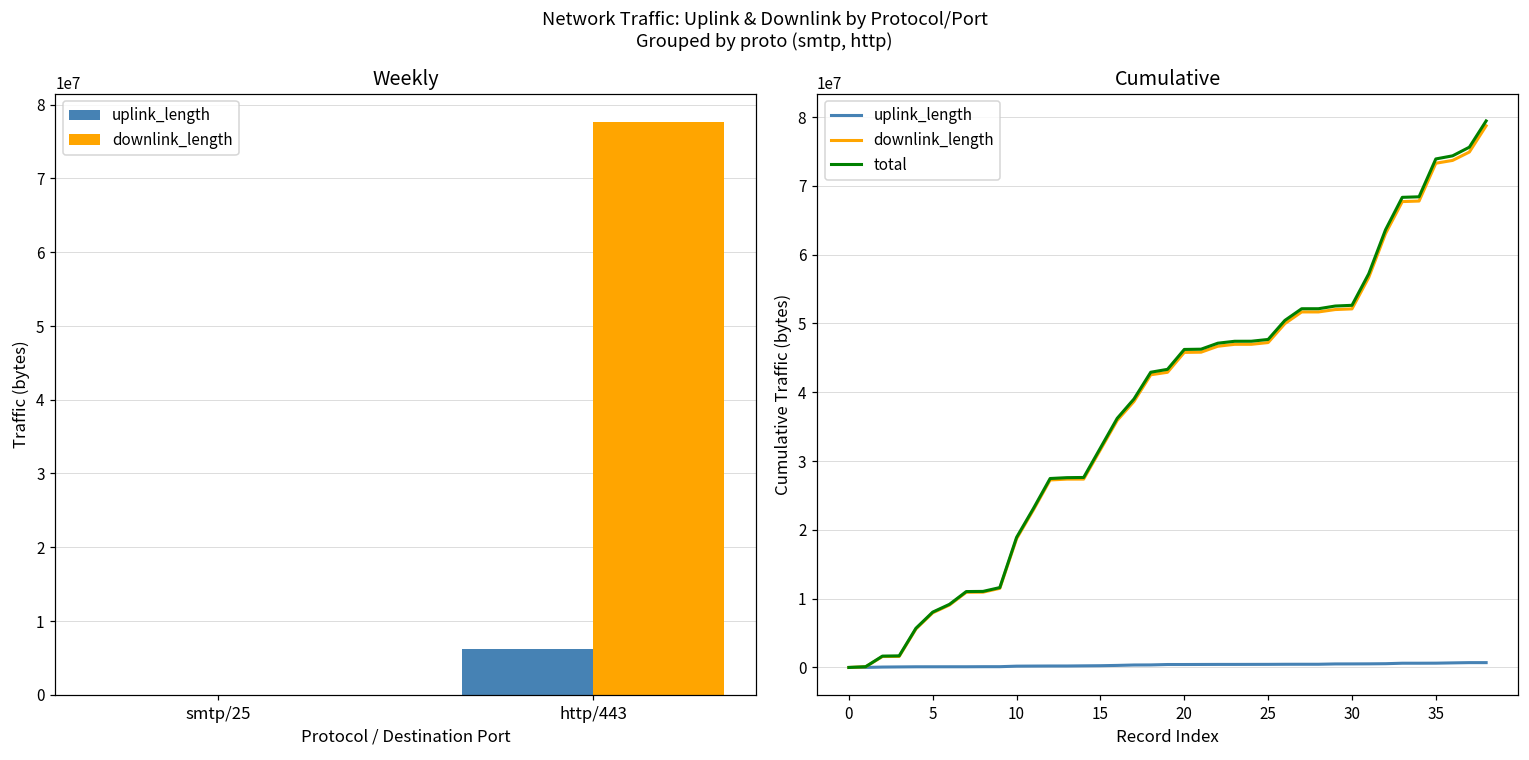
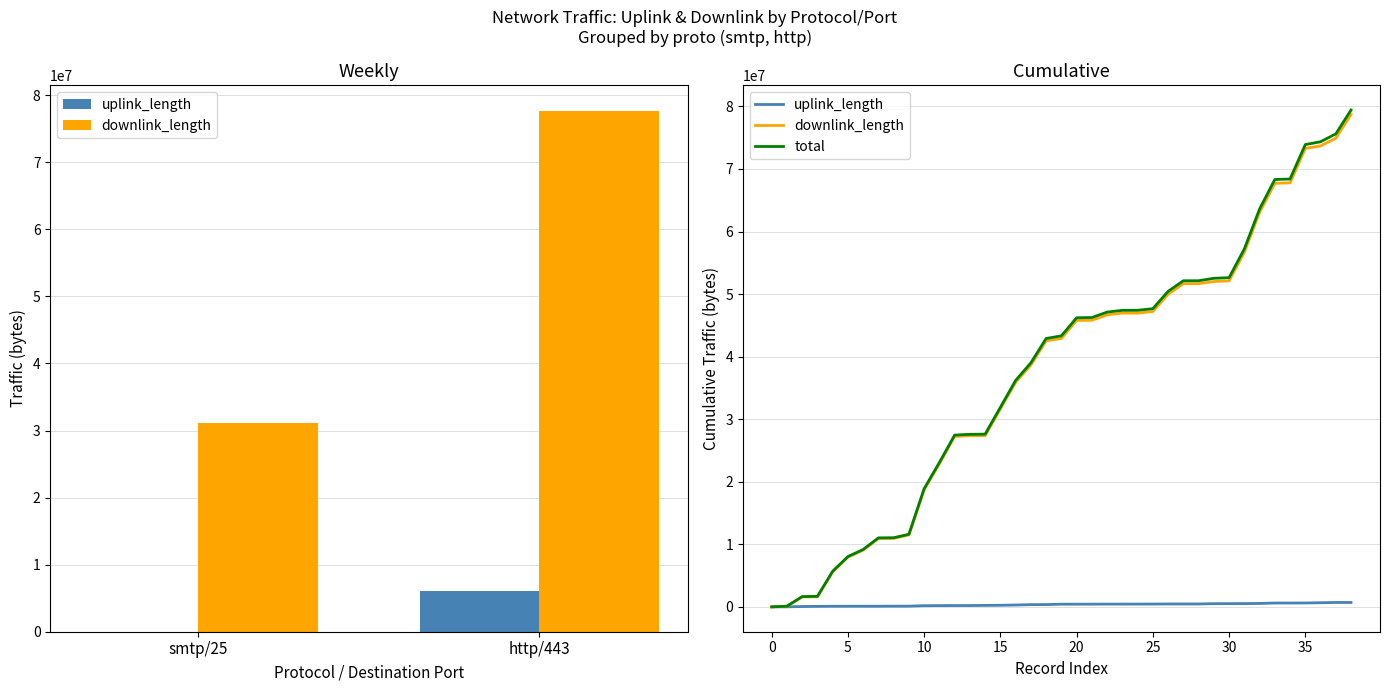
Weekly, downlink_length, smtp/25: 0 -> 31000000
